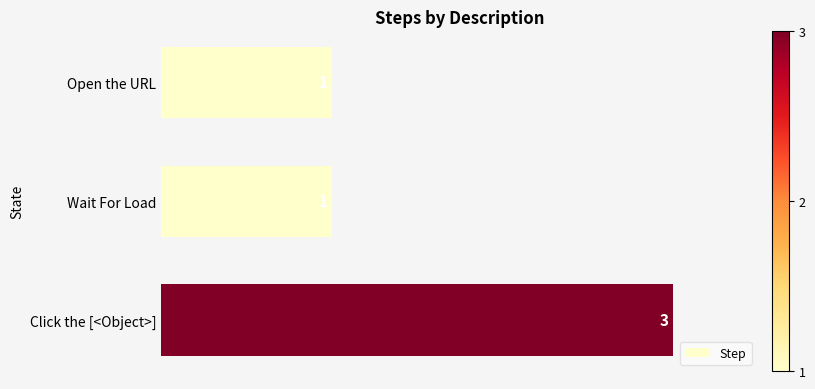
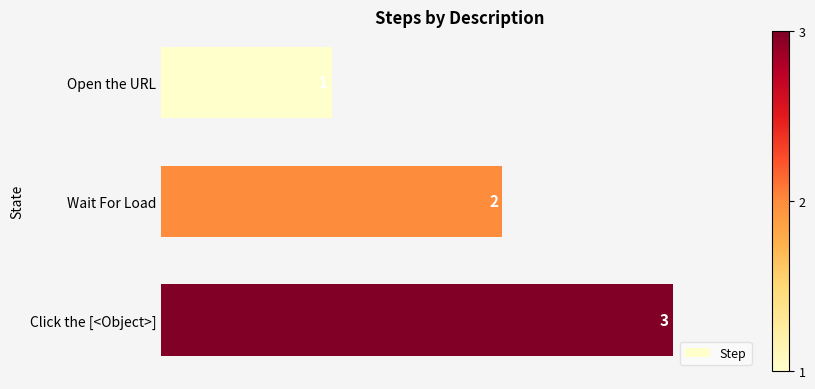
Wait For Load: 1 -> 2
